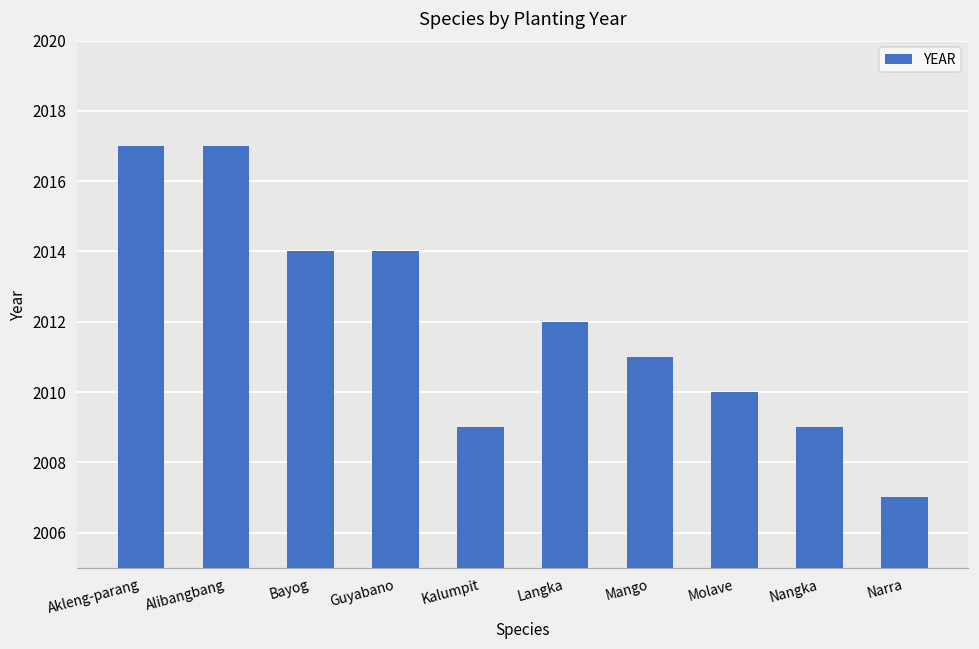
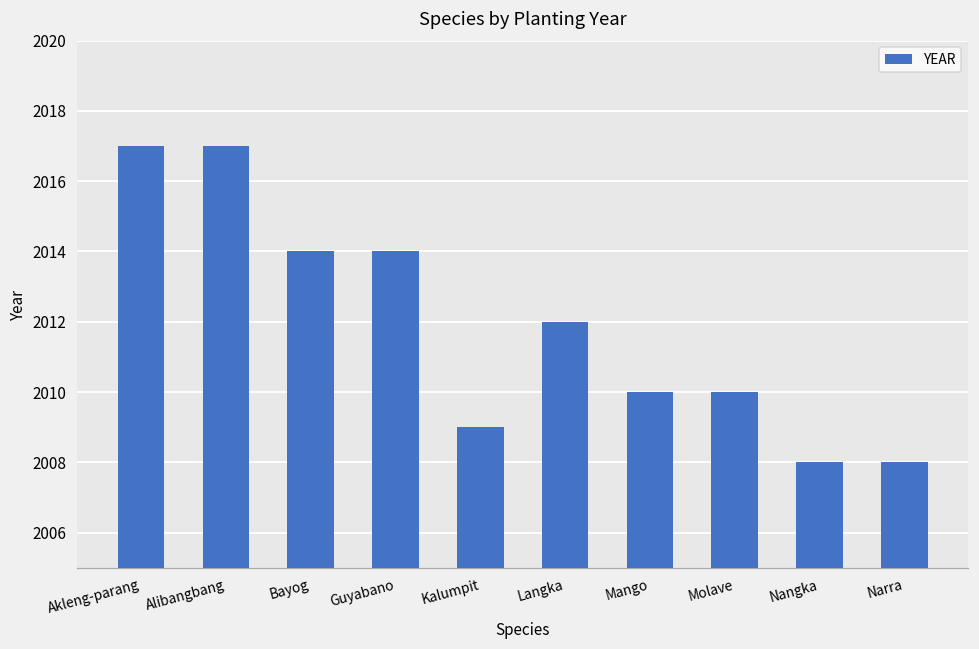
Mango: 2011 -> 2010
Nangka: 2009 -> 2008
Narra: 2007 -> 2008
